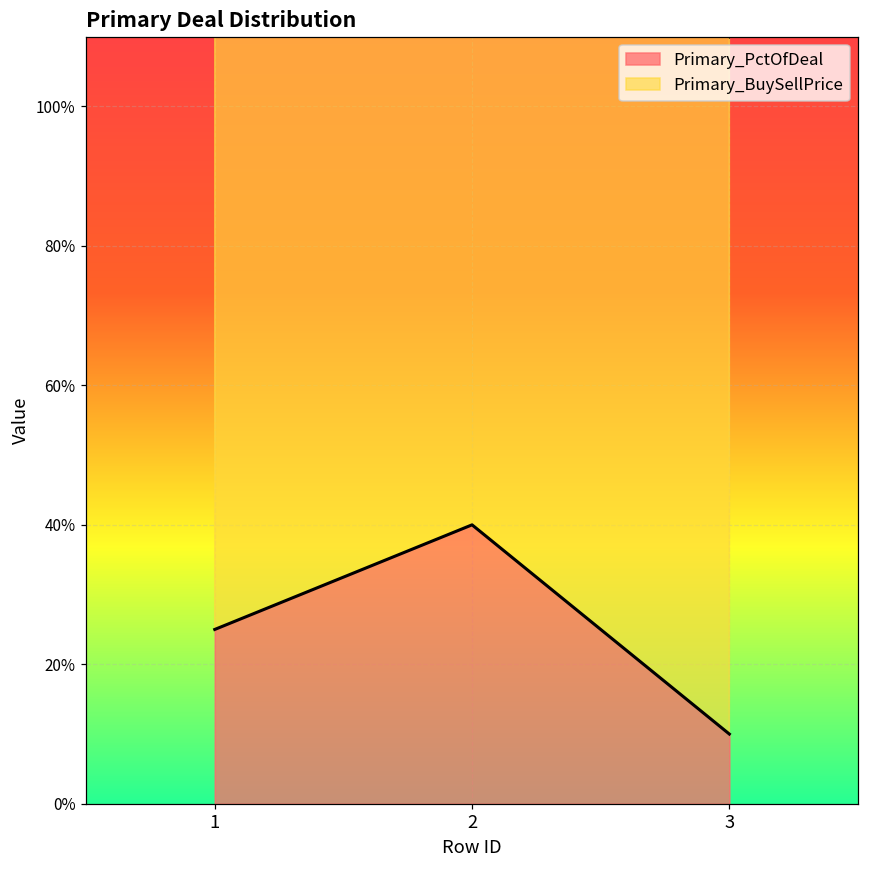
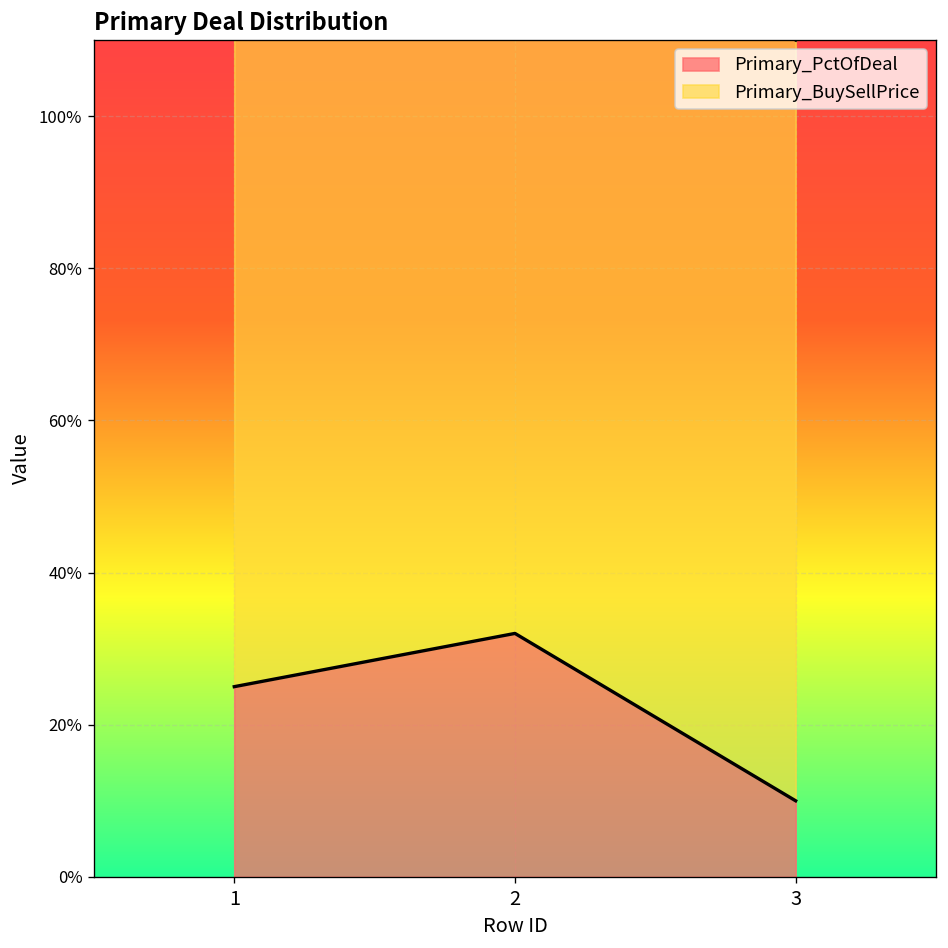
Primary_PctOfDeal, 2: 40% -> 32%
